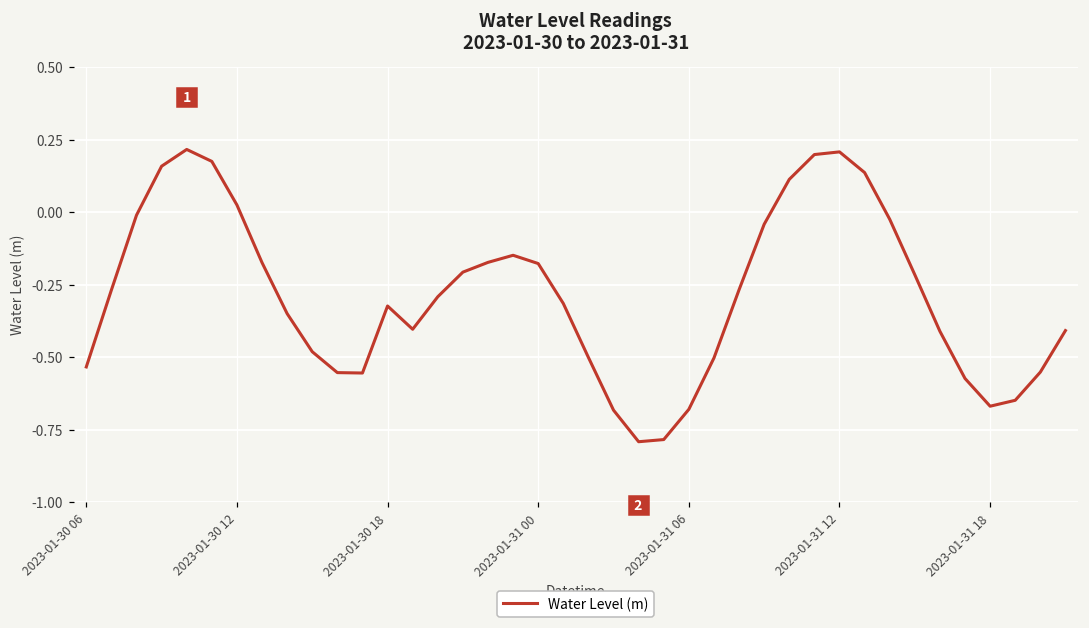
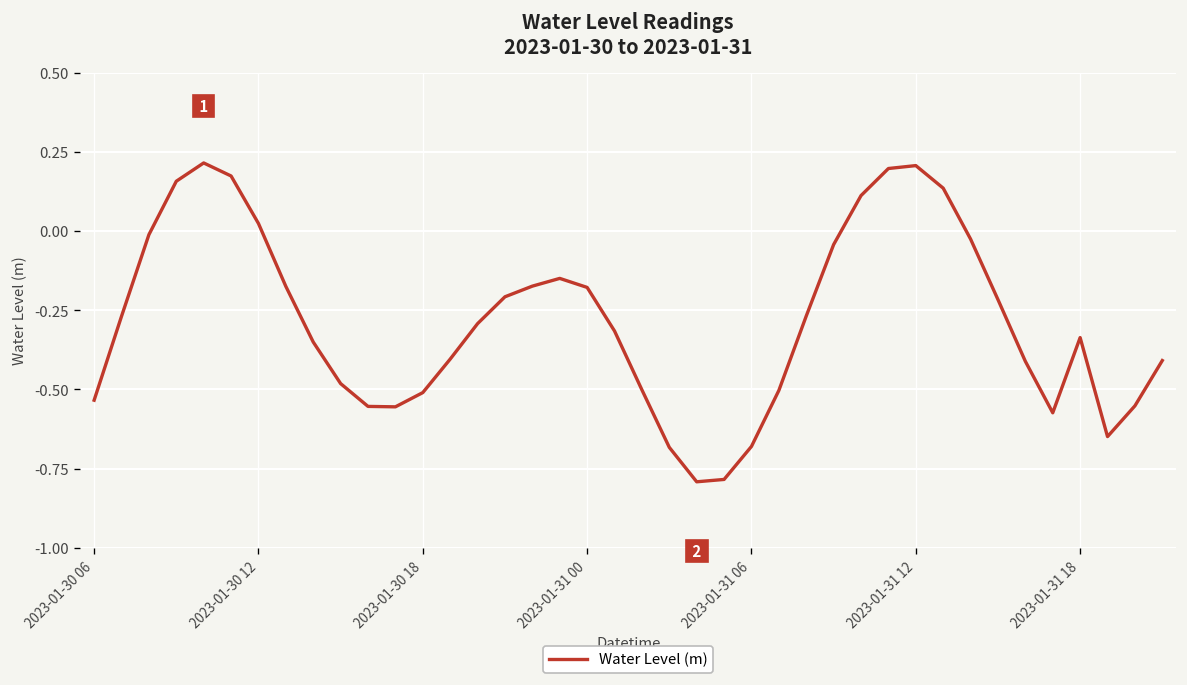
2023-01-30 18: -0.32 -> -0.51
2023-01-31 18: -0.67 -> -0.34
